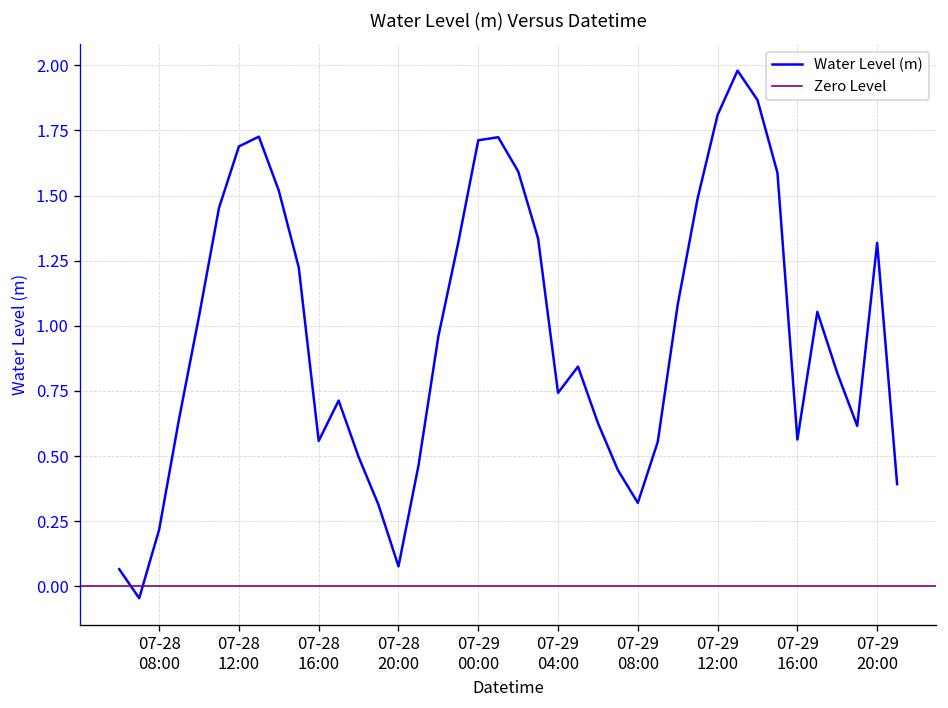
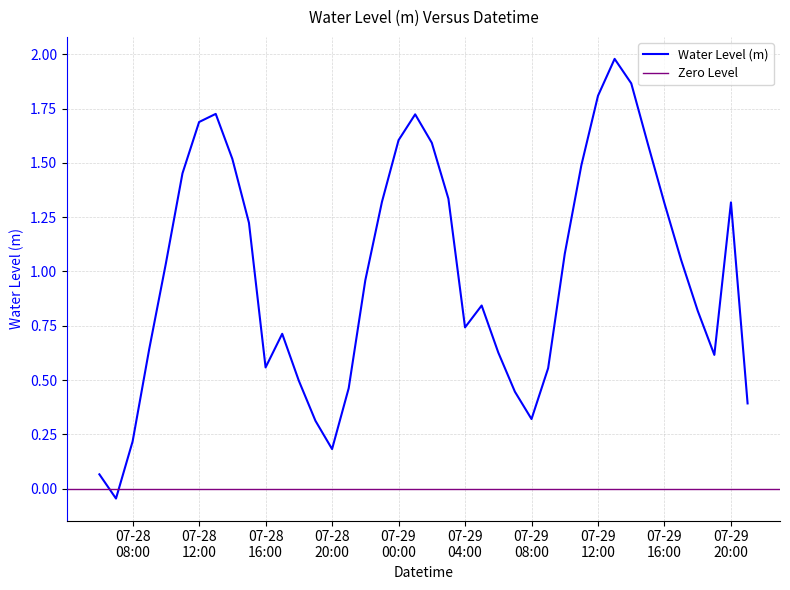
07-28 20:00: 0.08 -> 0.18
07-29 00:00: 1.71 -> 1.60
07-29 16:00: 0.56 -> 1.31
